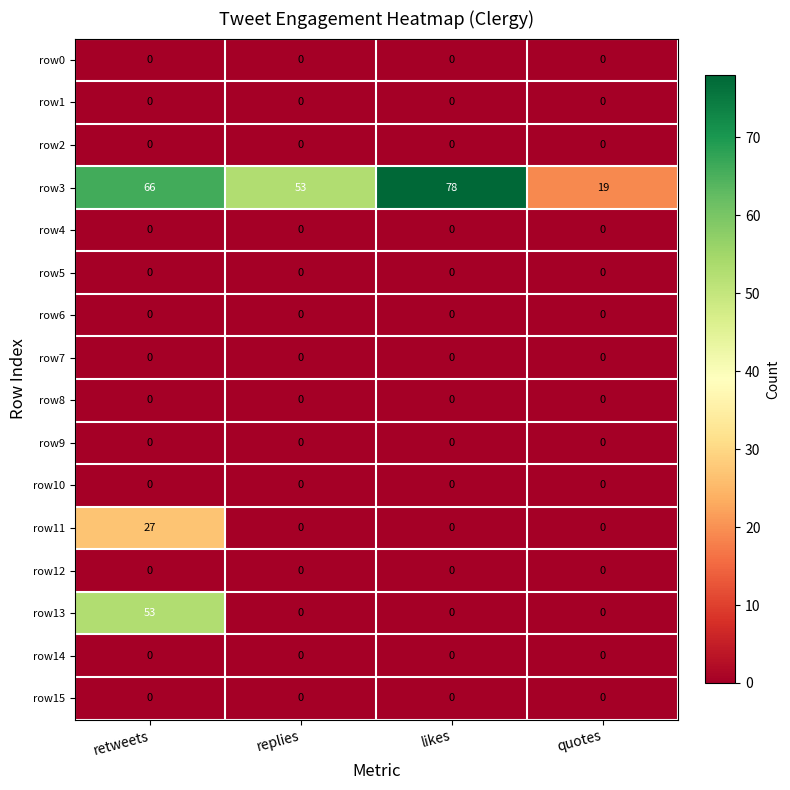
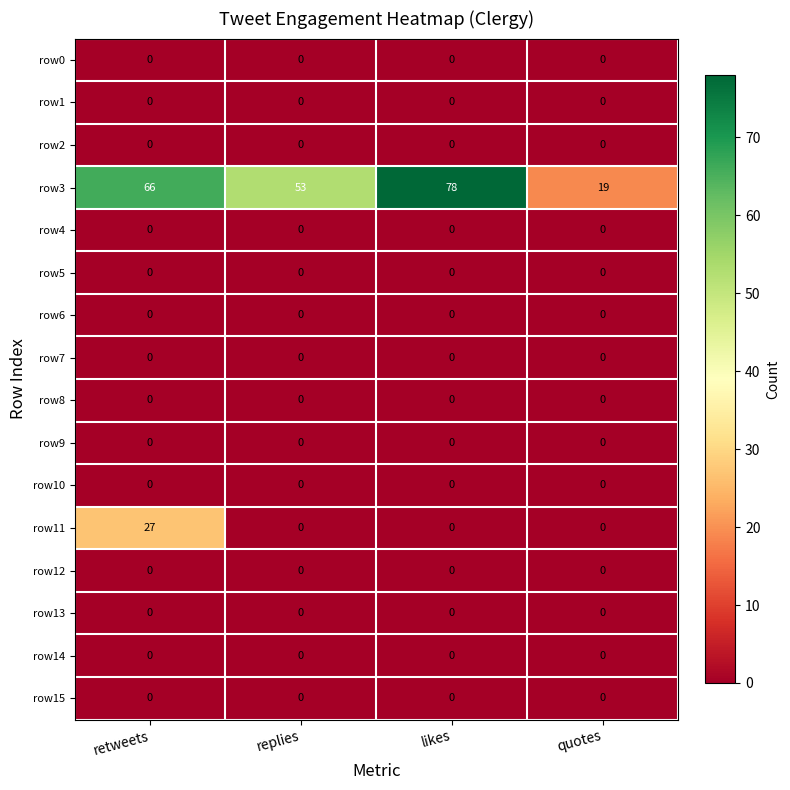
row13, retweets: 53 -> 0
